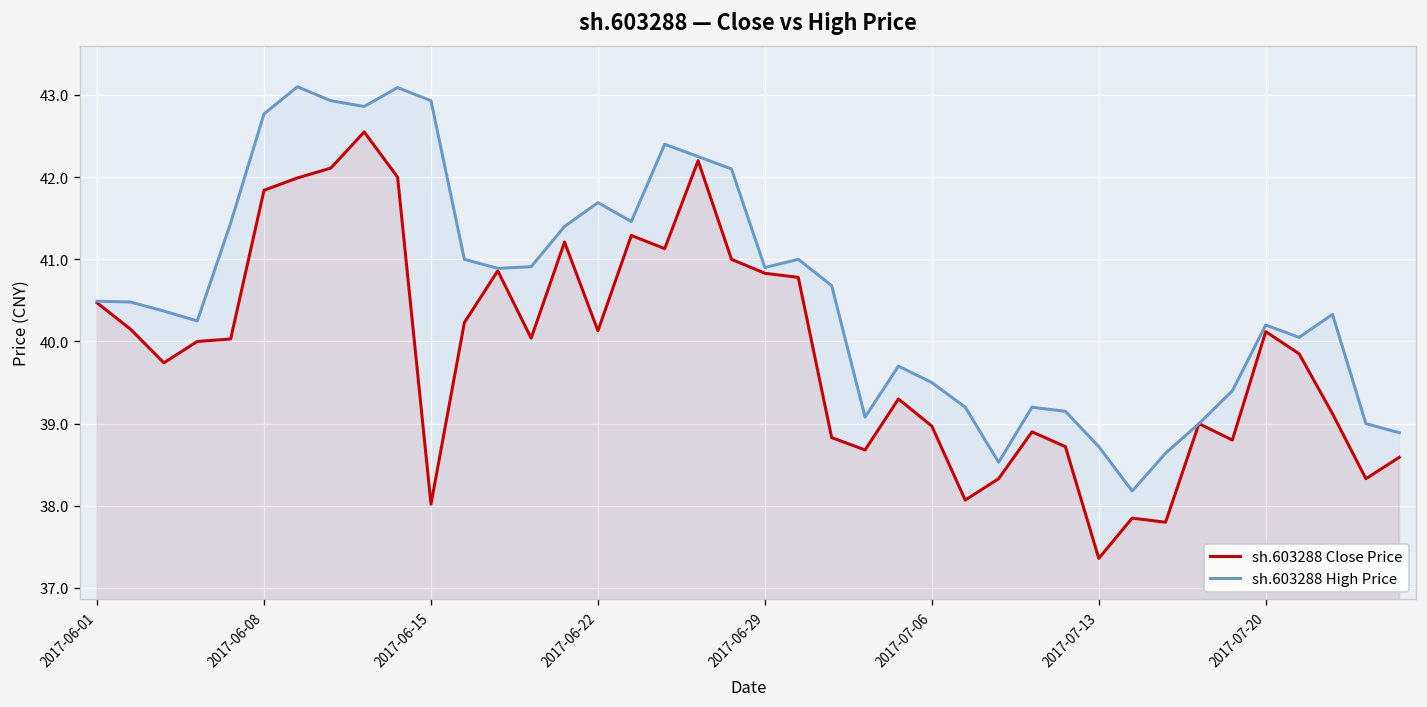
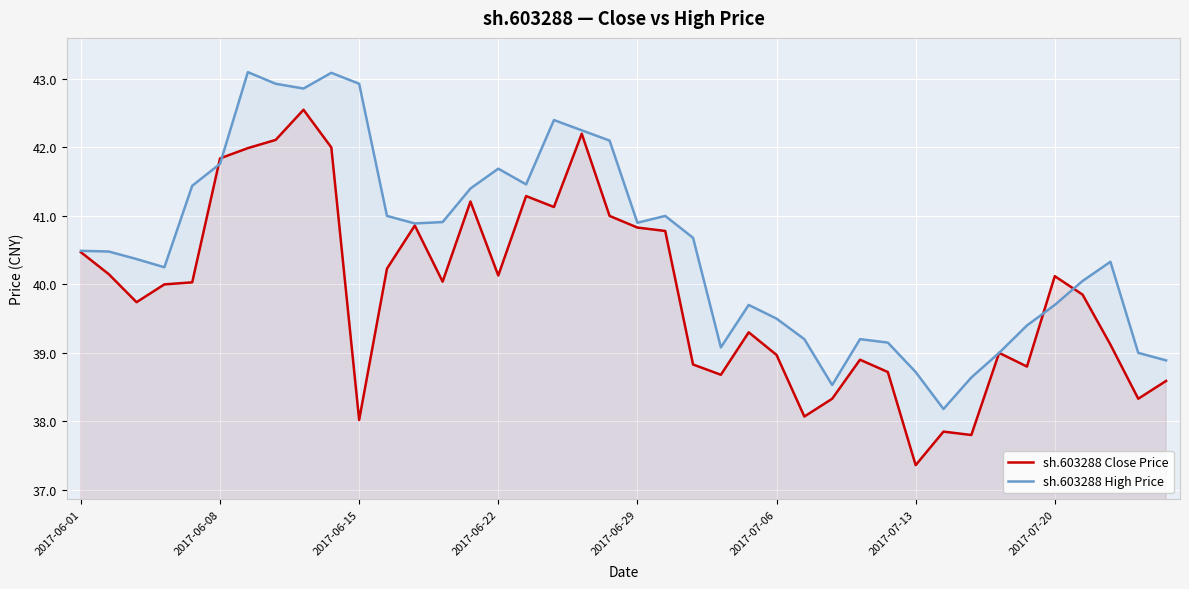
sh.603288 High Price, 2017-06-08: 42.8 -> 41.8
sh.603288 High Price, 2017-07-20: 40.2 -> 39.7
